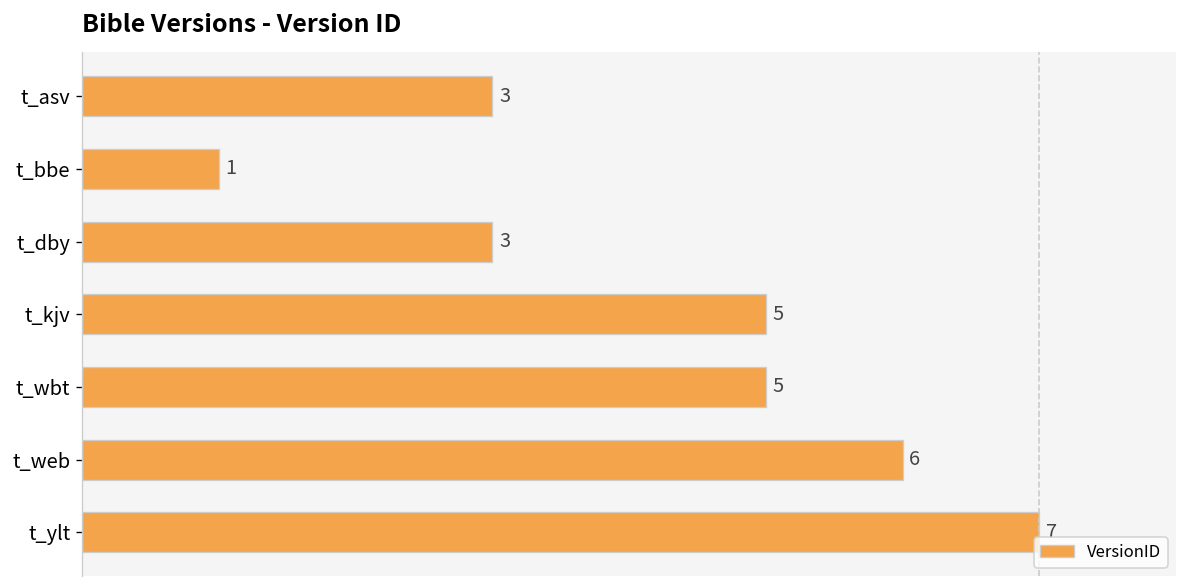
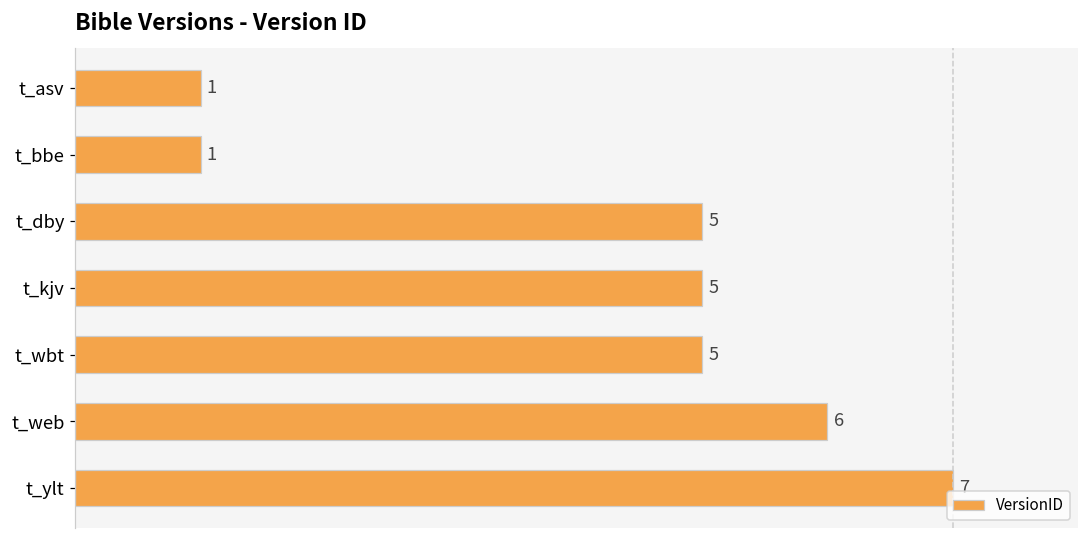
t_asv: 3 -> 1
t_dby: 3 -> 5
